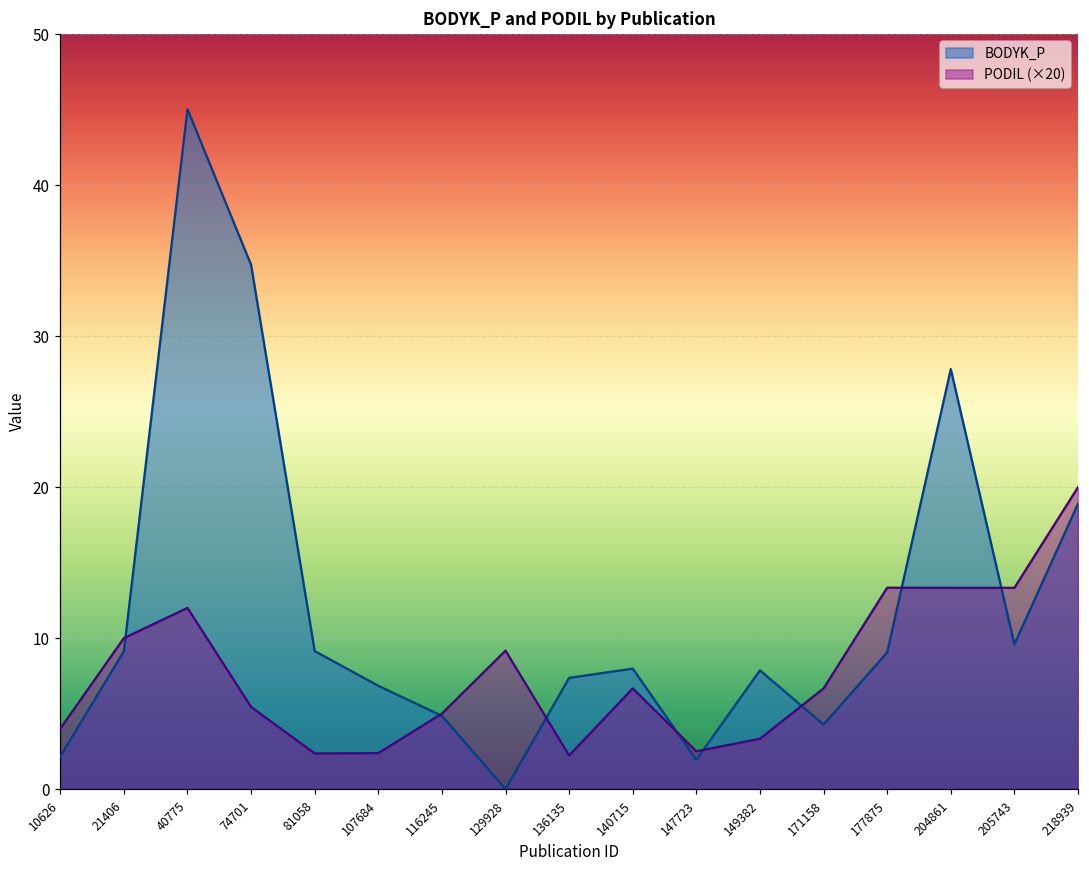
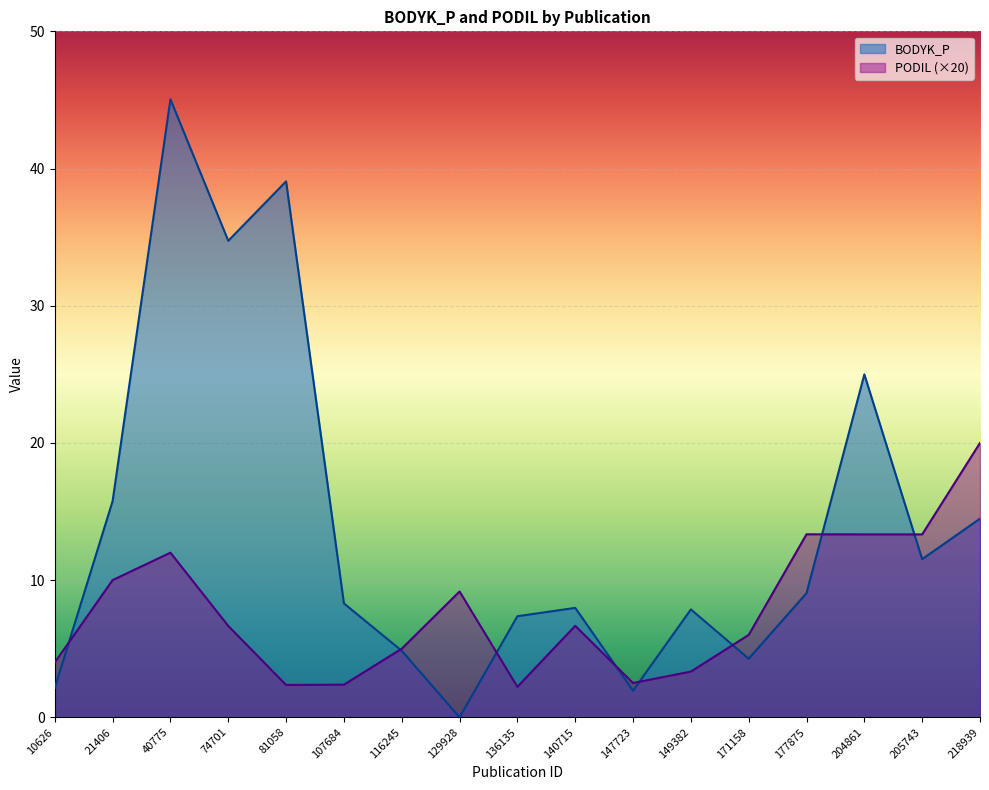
BODYK_P, 21406: 9.1 -> 15.8
PODIL (×20), 74701: 5.4 -> 6.7
BODYK_P, 81058: 9.1 -> 39.1
BODYK_P, 107684: 6.8 -> 8.3
PODIL (×20), 171158: 6.7 -> 6.0
BODYK_P, 204861: 27.8 -> 25.0
BODYK_P, 205743: 9.6 -> 11.5
BODYK_P, 218939: 18.9 -> 14.5
